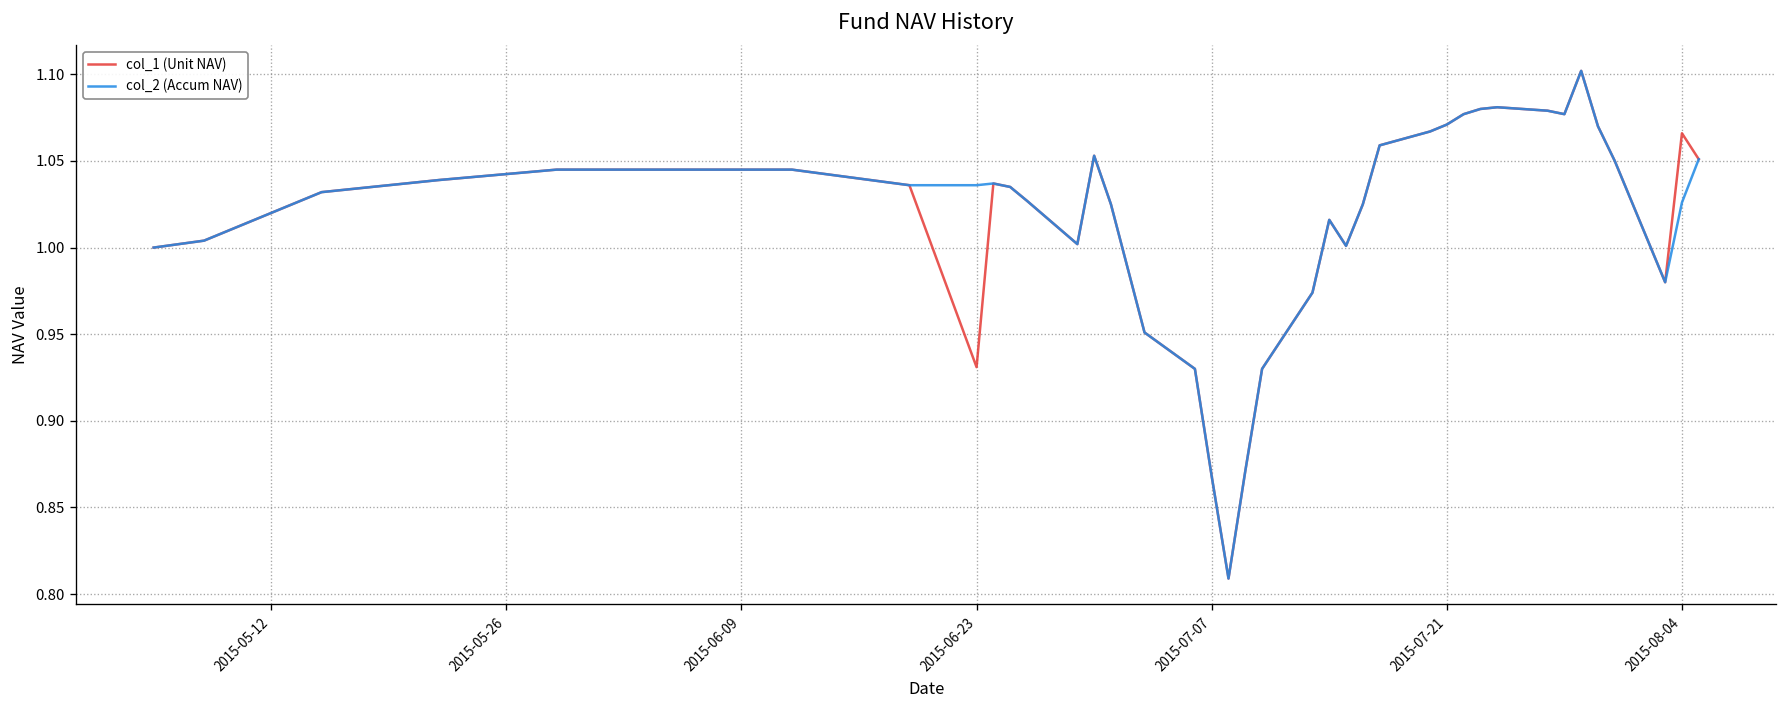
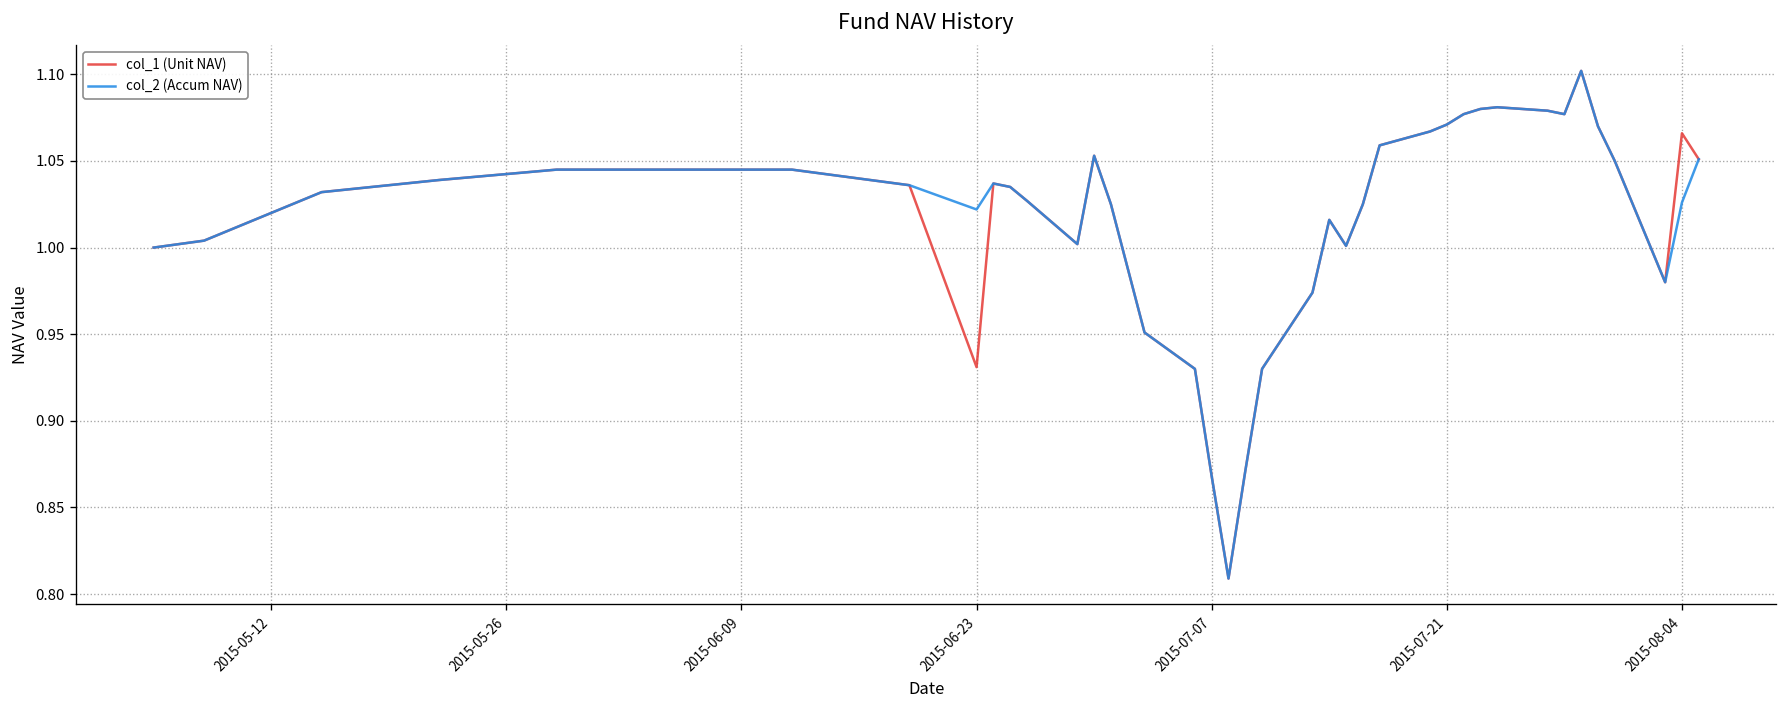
col_2 (Accum NAV), 2015-06-23: 1.036 -> 1.022
